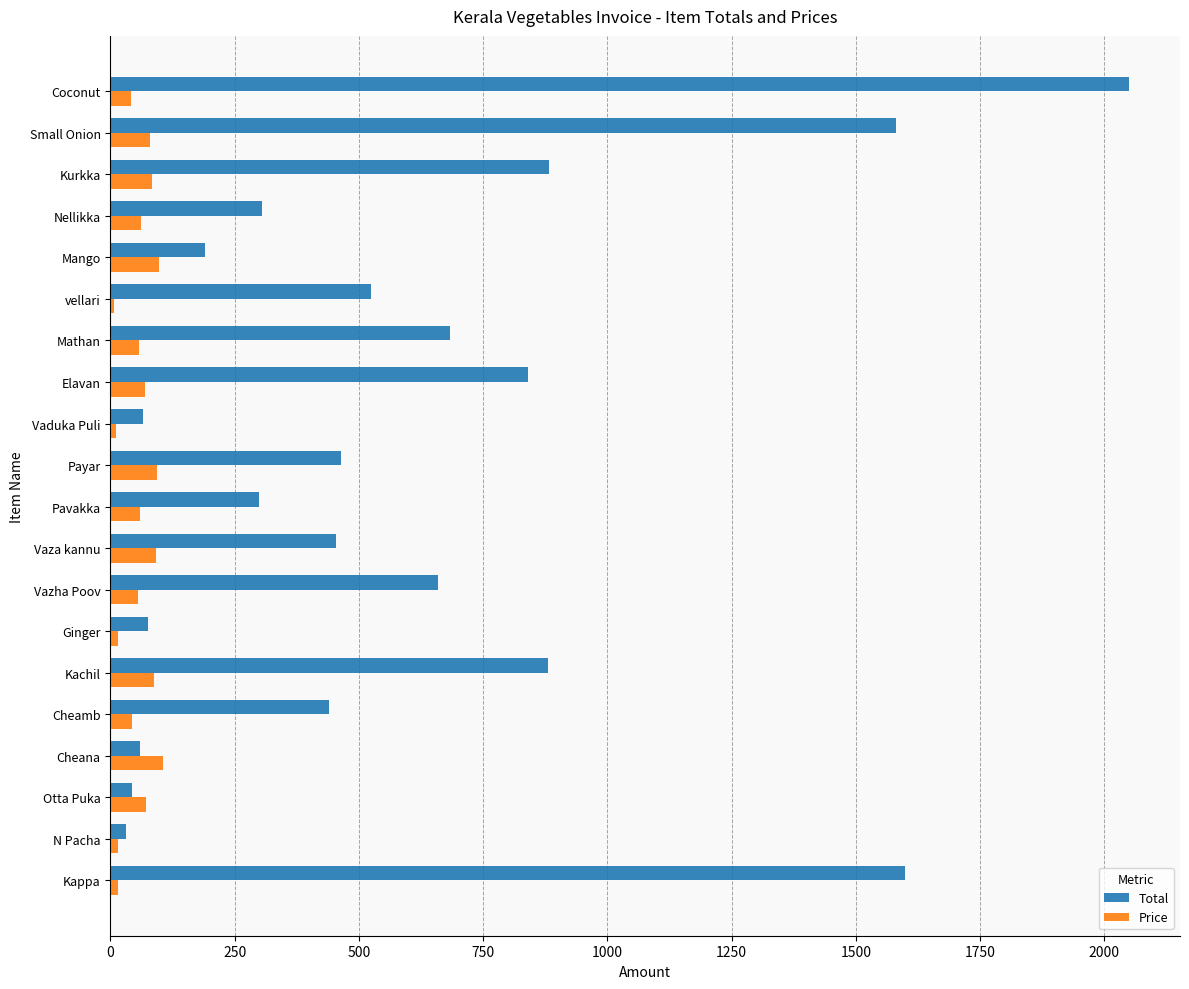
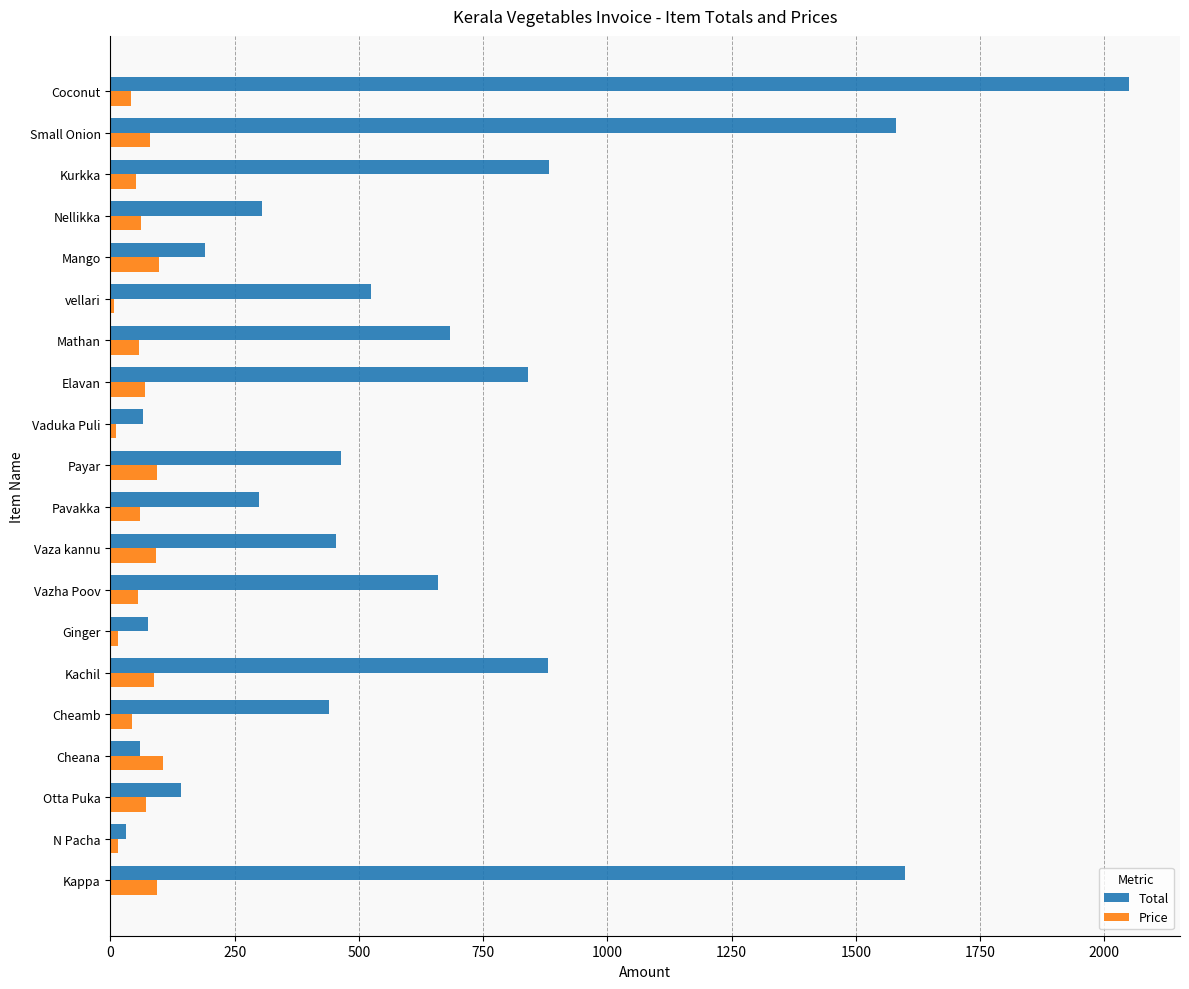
Price, Kurkka: 80 -> 50
Total, Otta Puka: 40 -> 140
Price, Kappa: 20 -> 90
